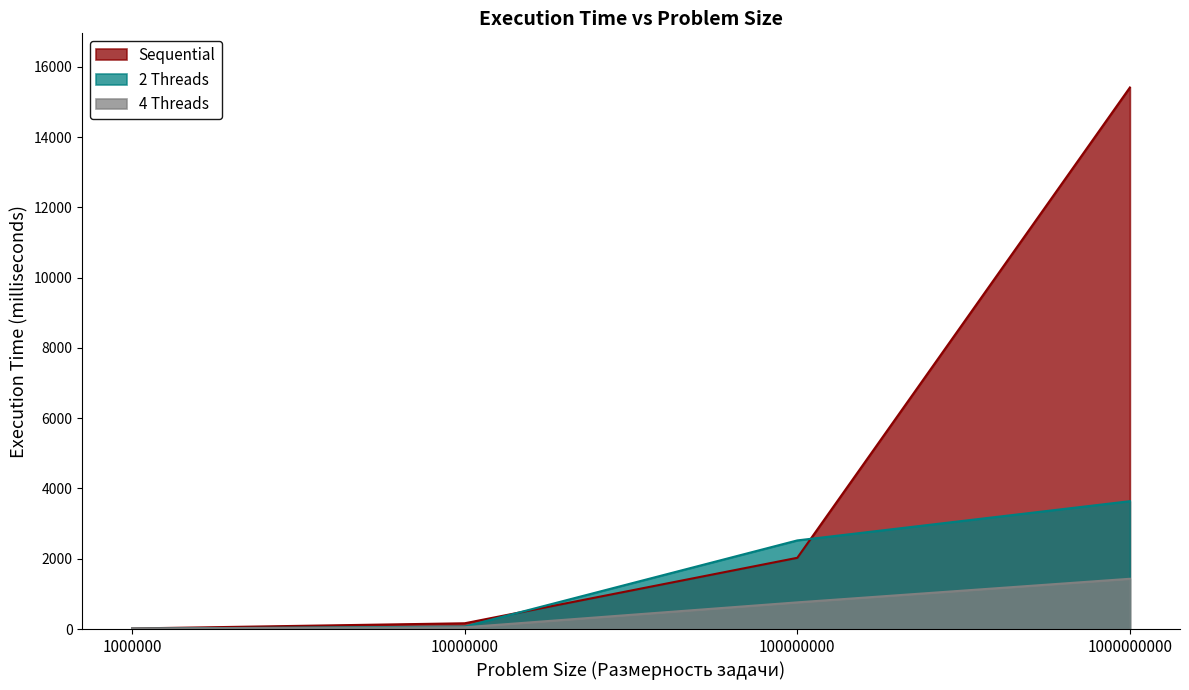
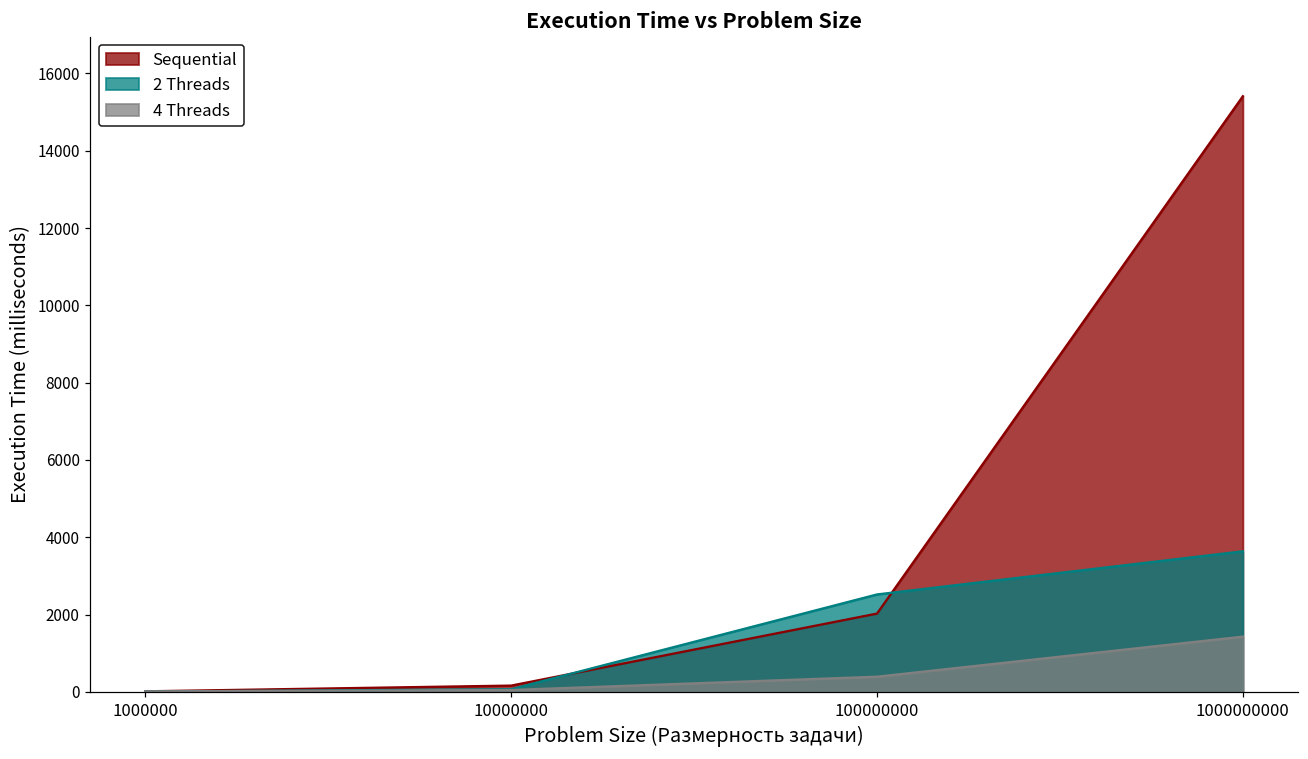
4 Threads, 100000000: 800 -> 400
